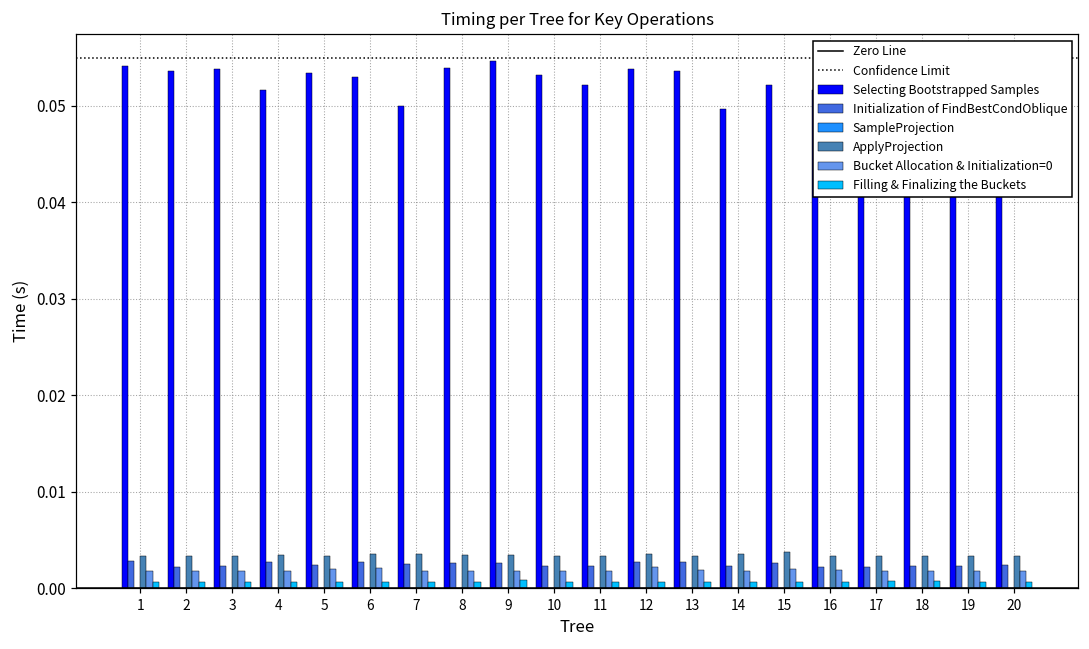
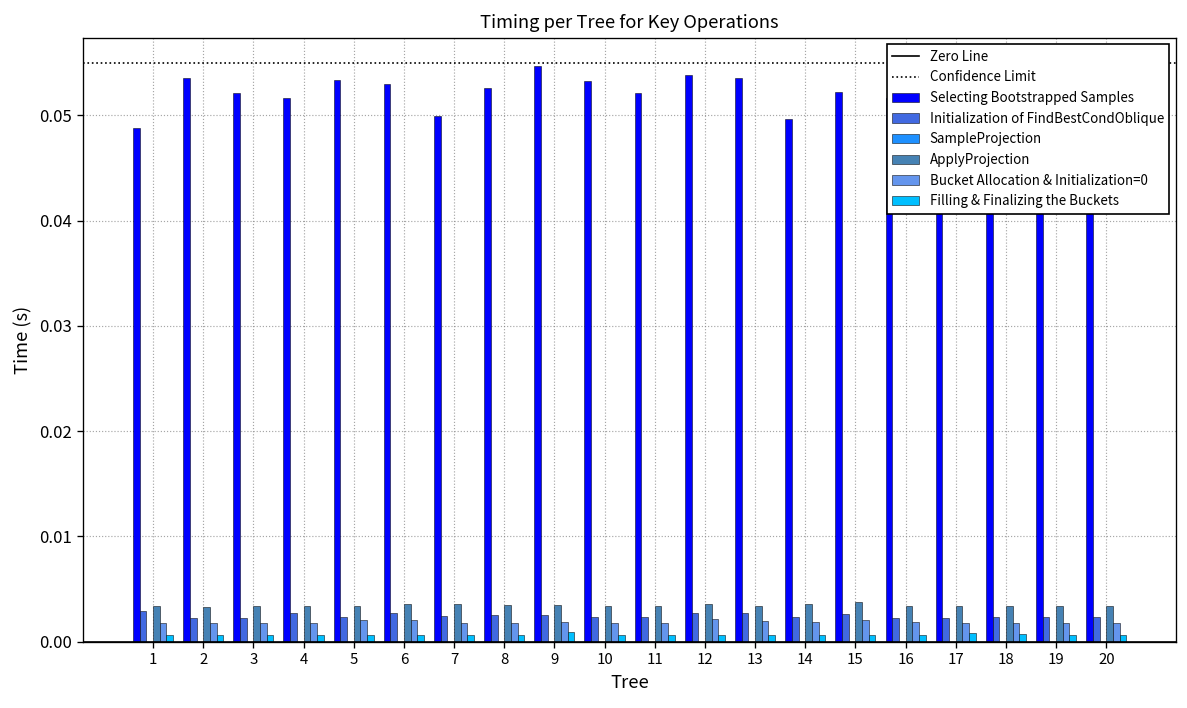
Selecting Bootstrapped Samples, 1: 0.054 -> 0.049
Selecting Bootstrapped Samples, 3: 0.054 -> 0.052
Selecting Bootstrapped Samples, 8: 0.054 -> 0.053
